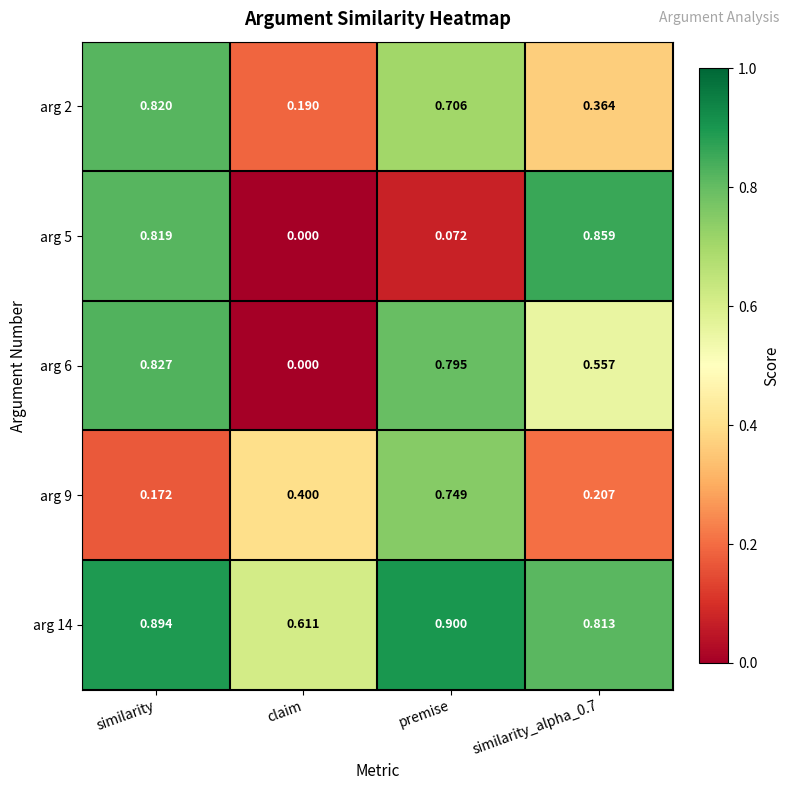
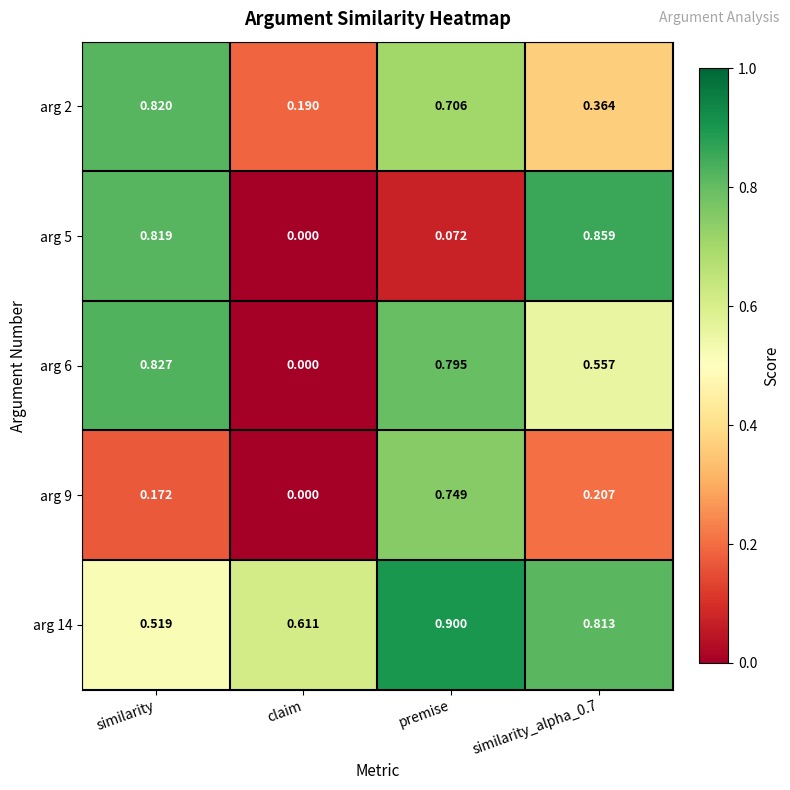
arg 9, claim: 0.400 -> 0.000
arg 14, similarity: 0.894 -> 0.519
